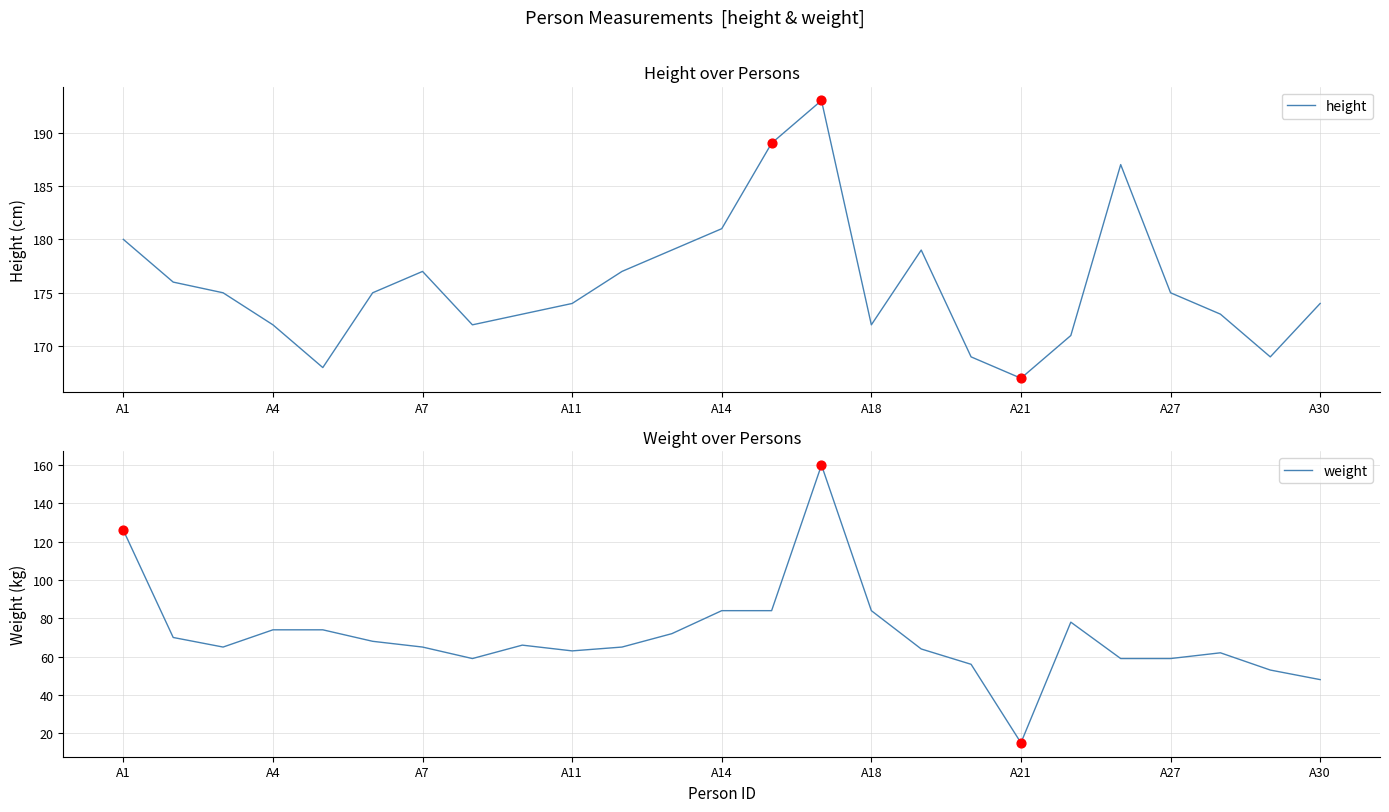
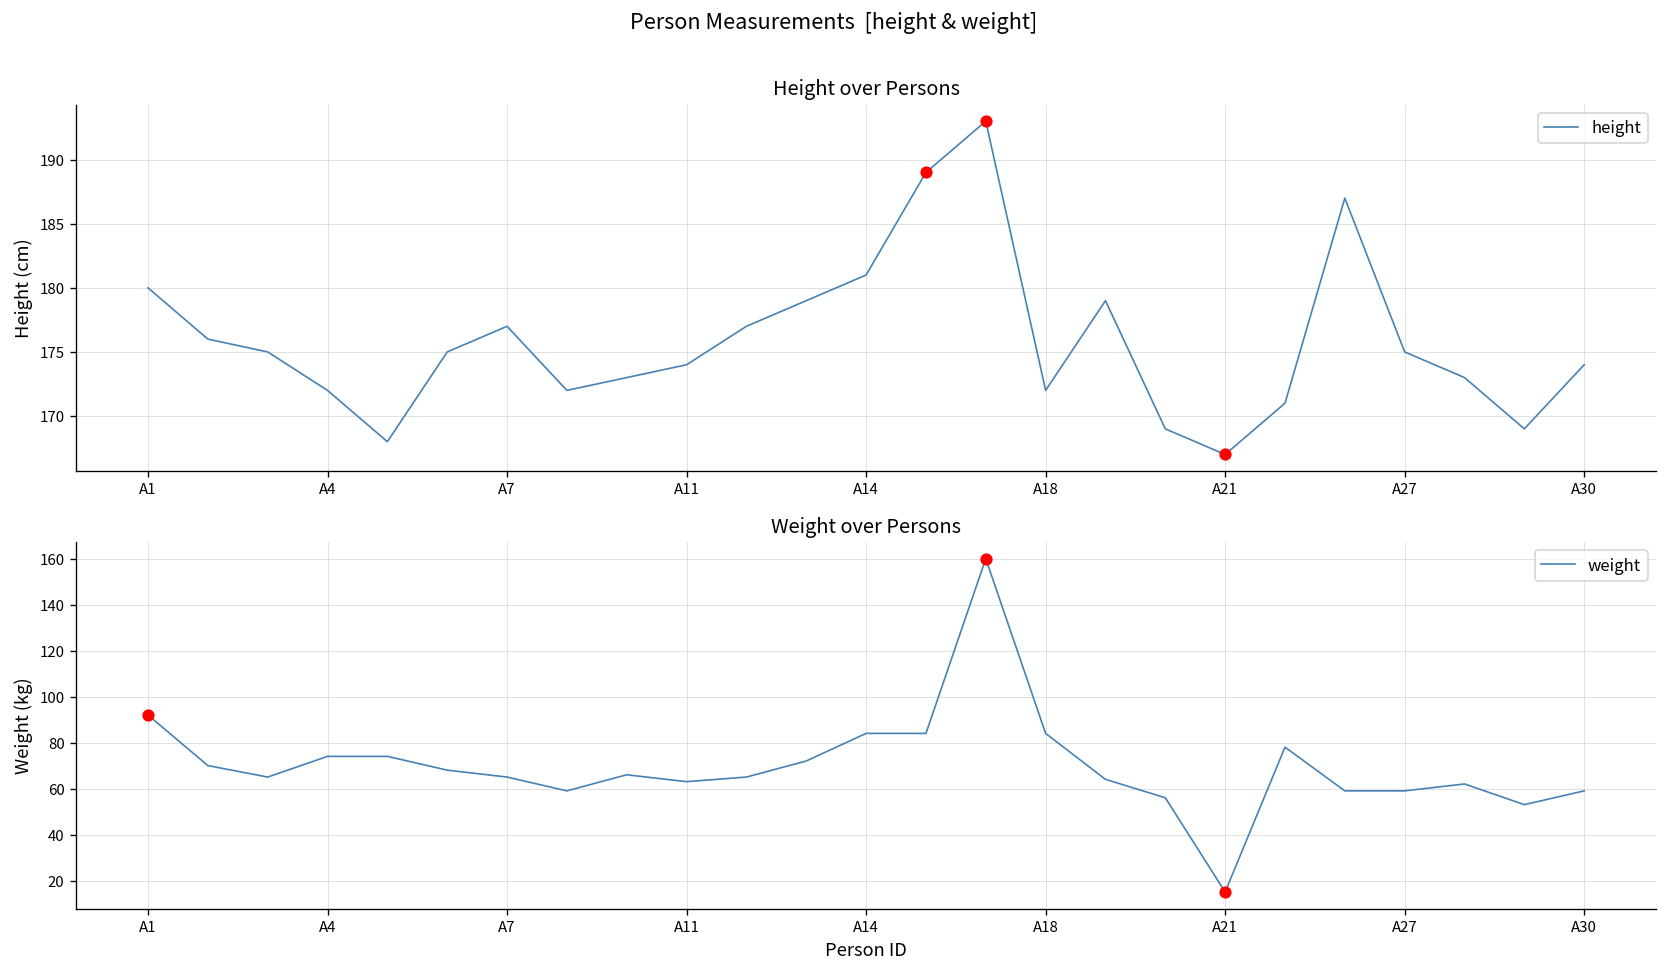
Weight over Persons, weight, A1: 126 -> 92
Weight over Persons, weight, A30: 48 -> 59
